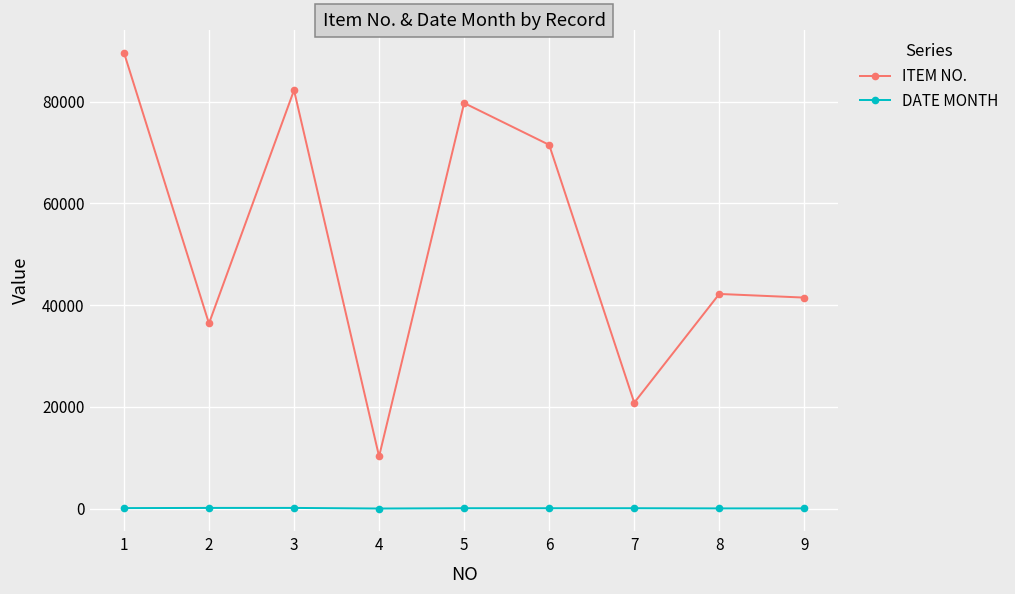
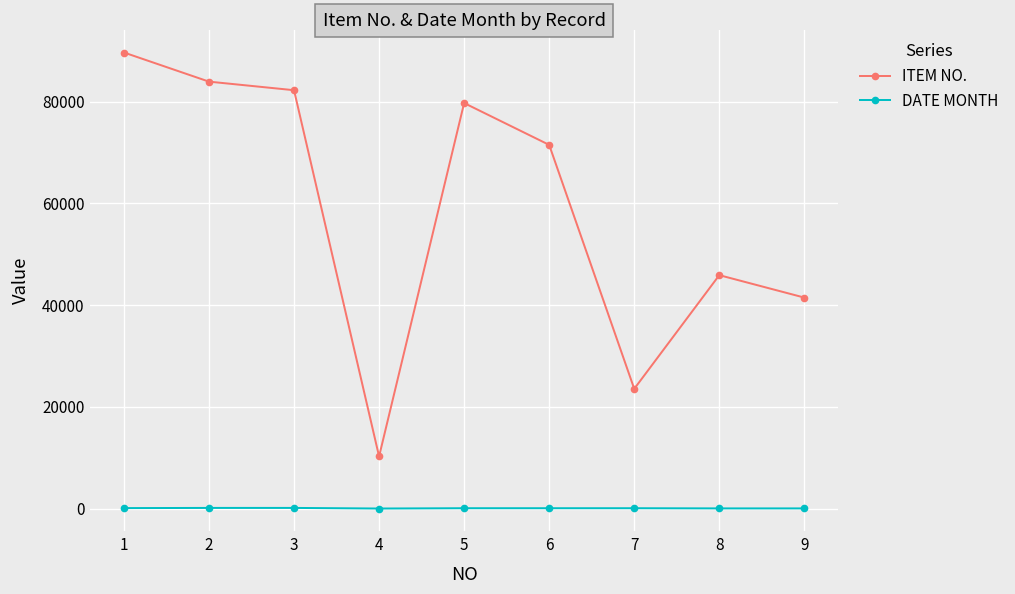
ITEM NO., 2: 36000 -> 84000
ITEM NO., 7: 21000 -> 24000
ITEM NO., 8: 42000 -> 46000
